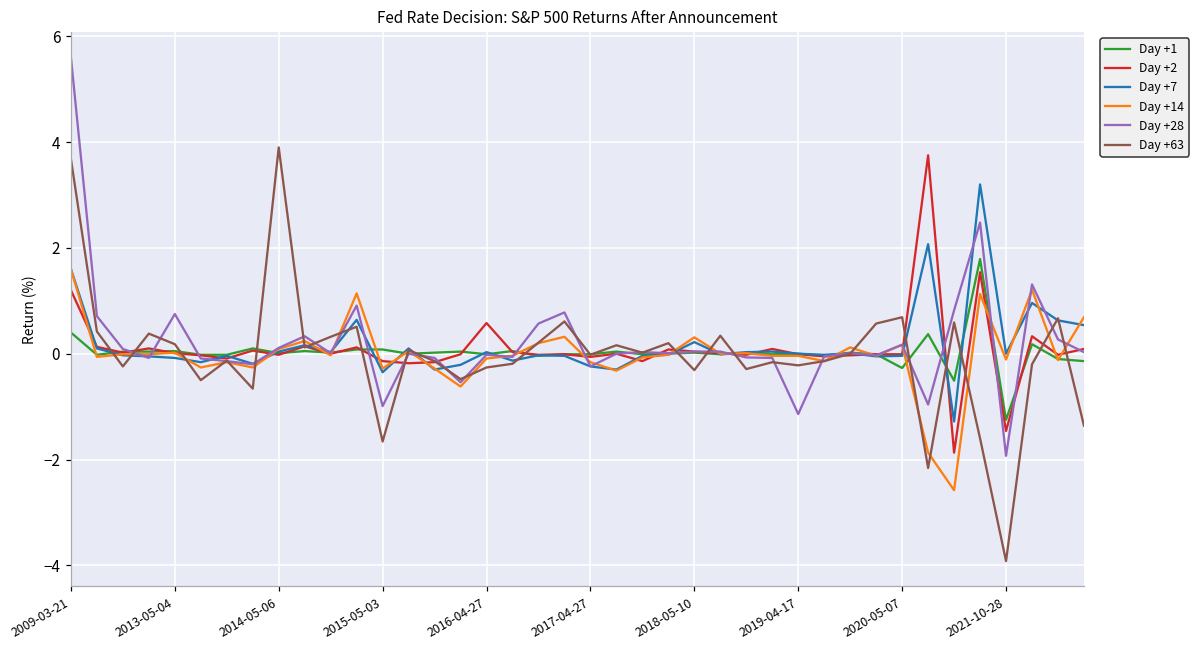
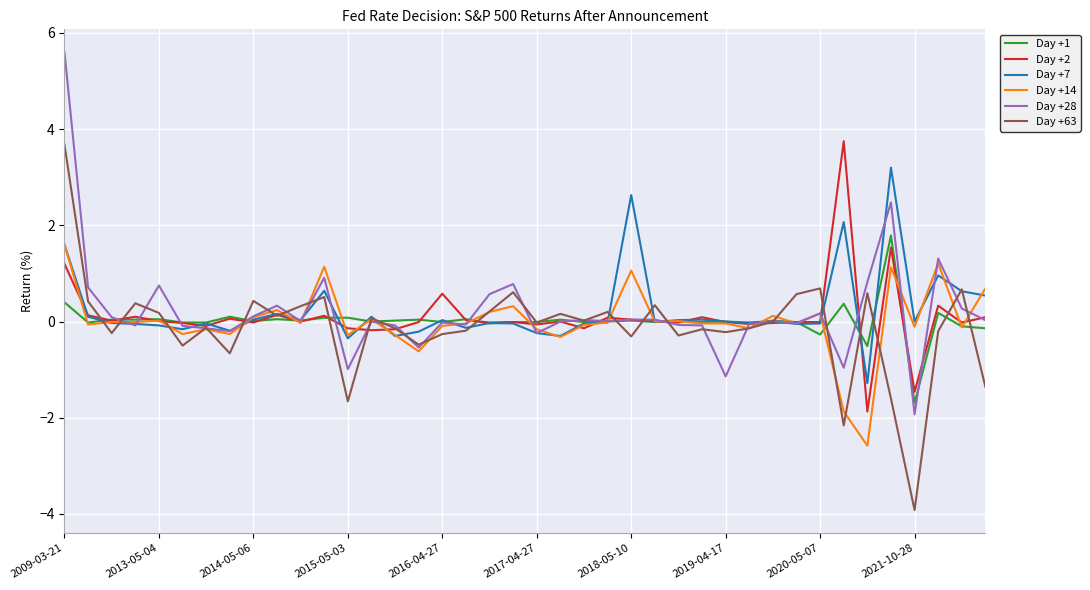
Day +63, 2014-05-06: 3.9 -> 0.4
Day +7, 2018-05-10: 0.2 -> 2.6
Day +14, 2018-05-10: 0.3 -> 1.1
Day +1, 2021-10-28: -1.3 -> -1.7
